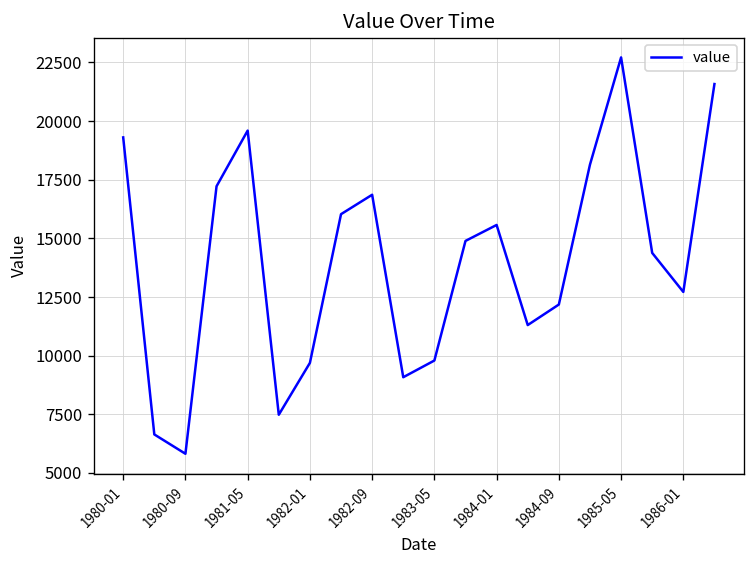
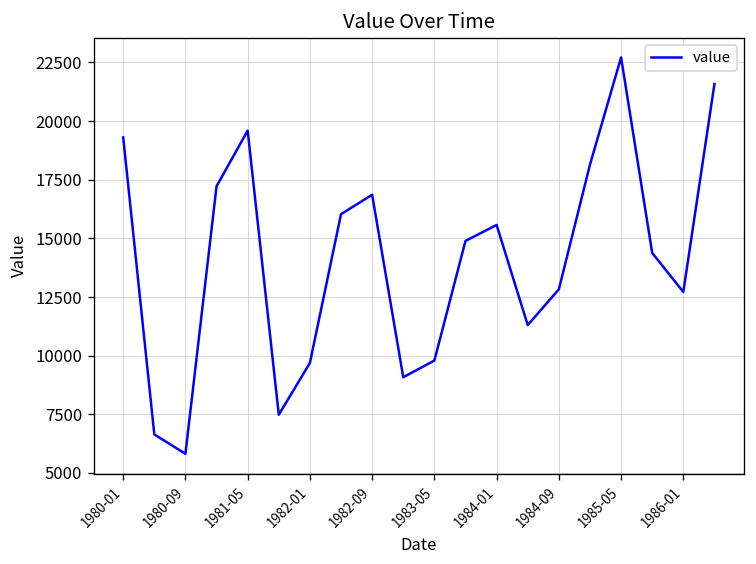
1984-09: 12200 -> 12800
